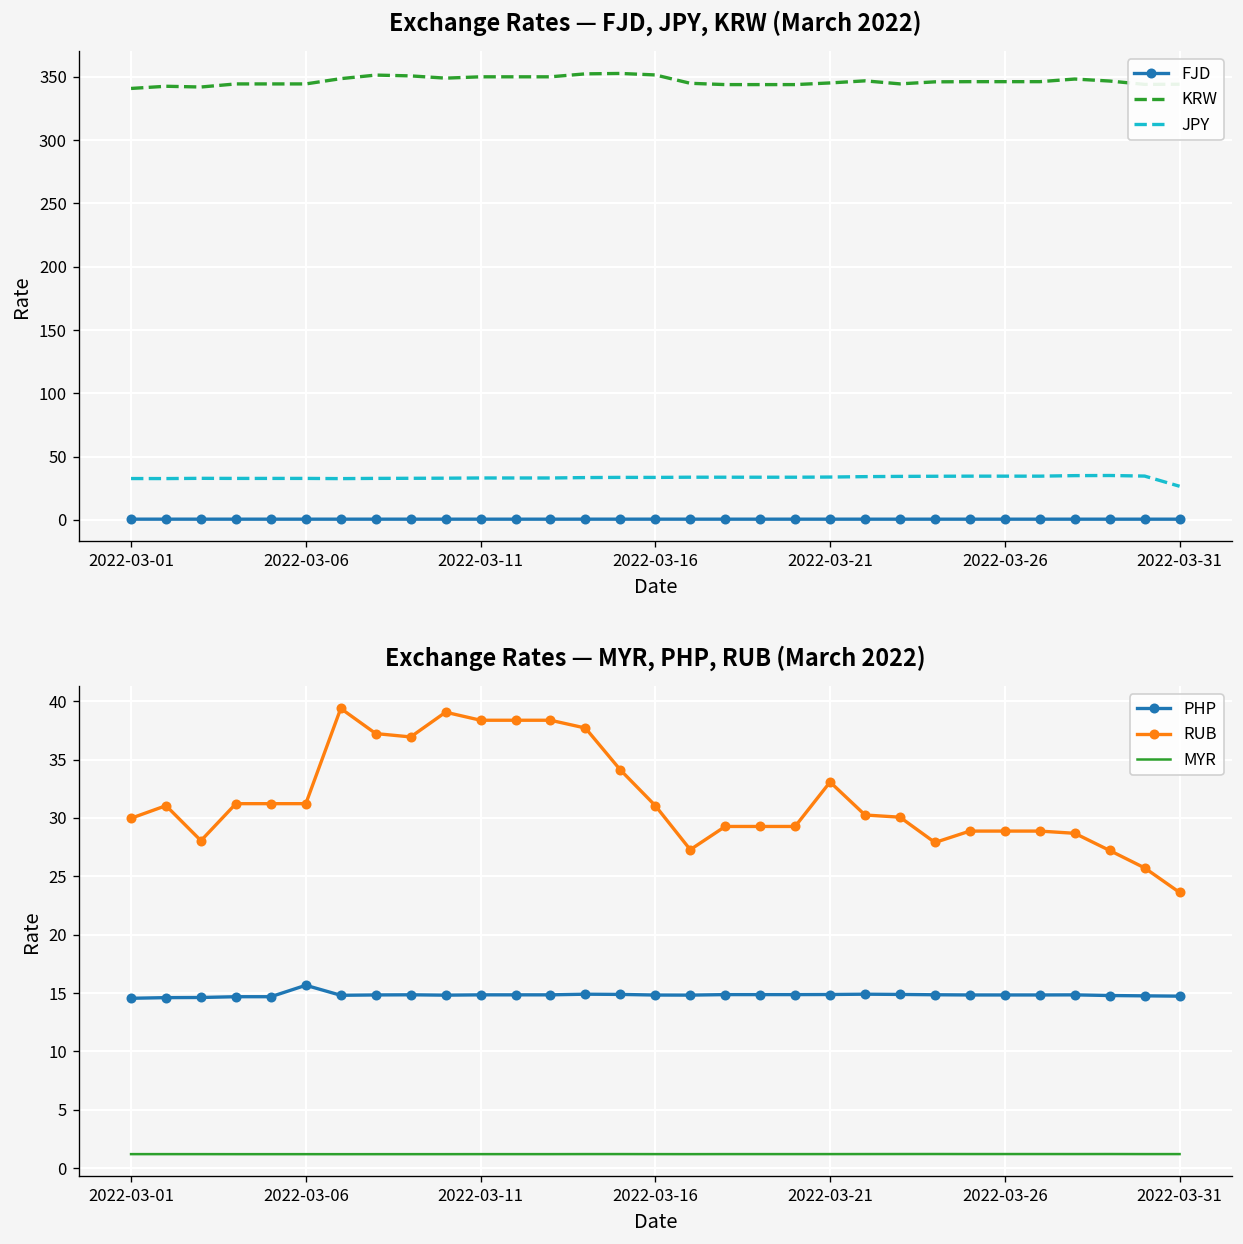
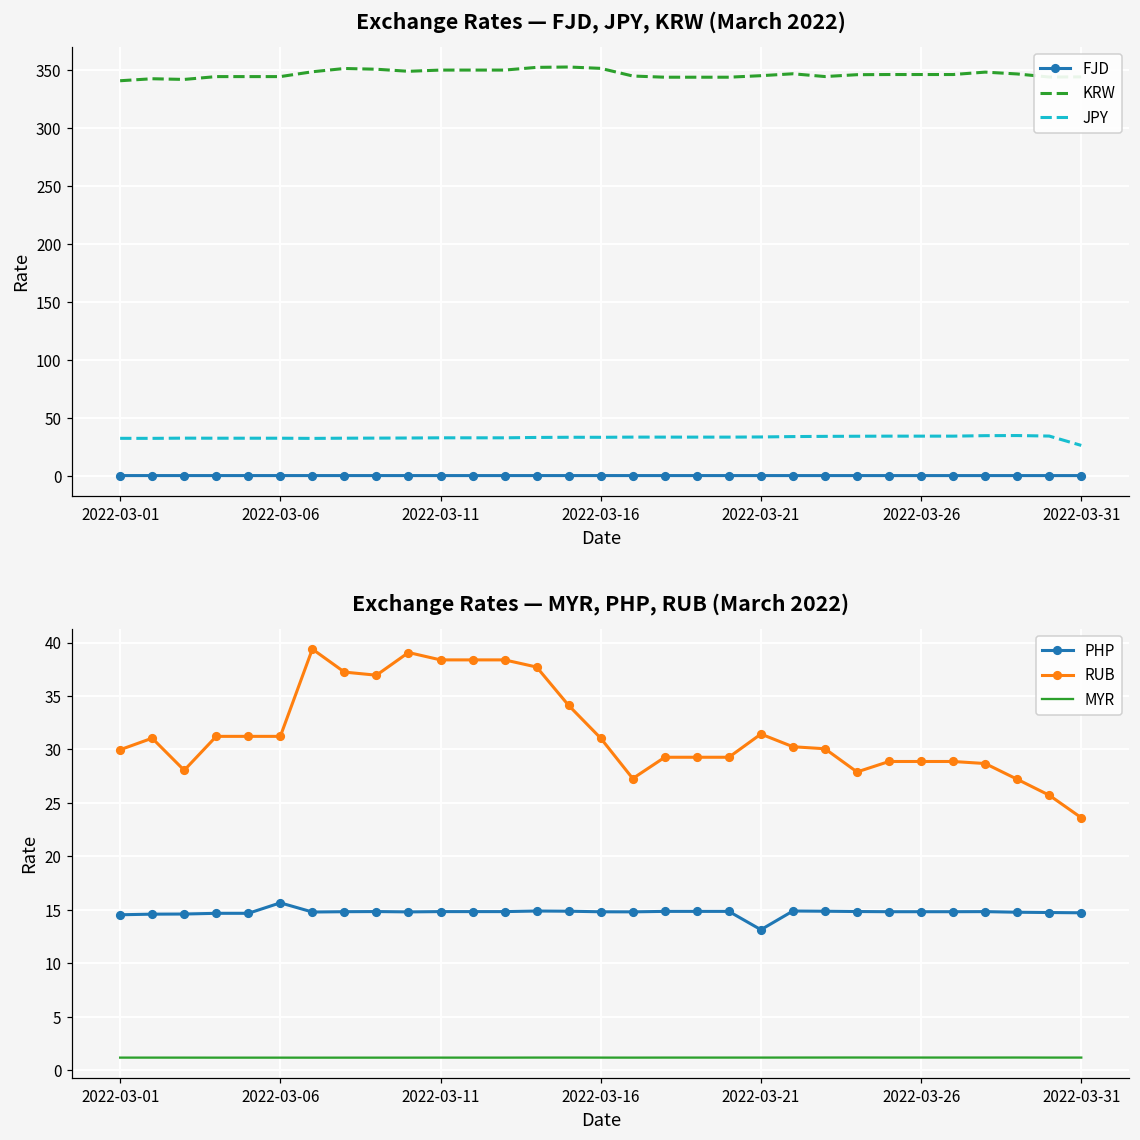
Exchange Rates — MYR, PHP, RUB (March 2022), PHP, 2022-03-21: 15 -> 13
Exchange Rates — MYR, PHP, RUB (March 2022), RUB, 2022-03-21: 33 -> 31
